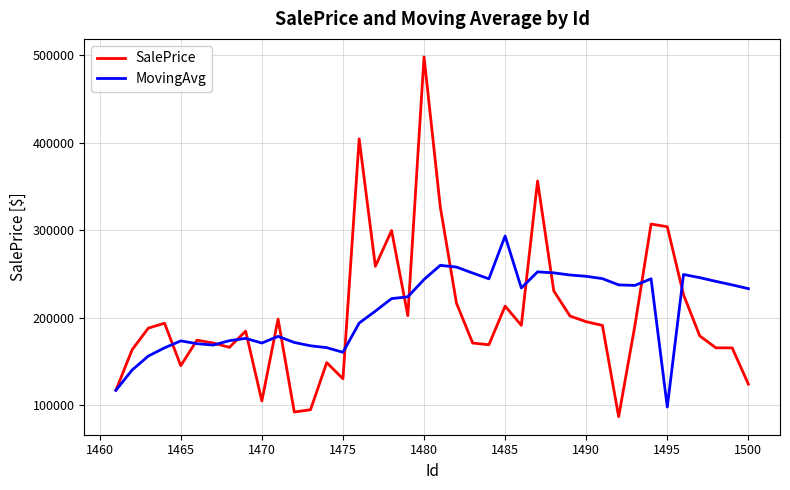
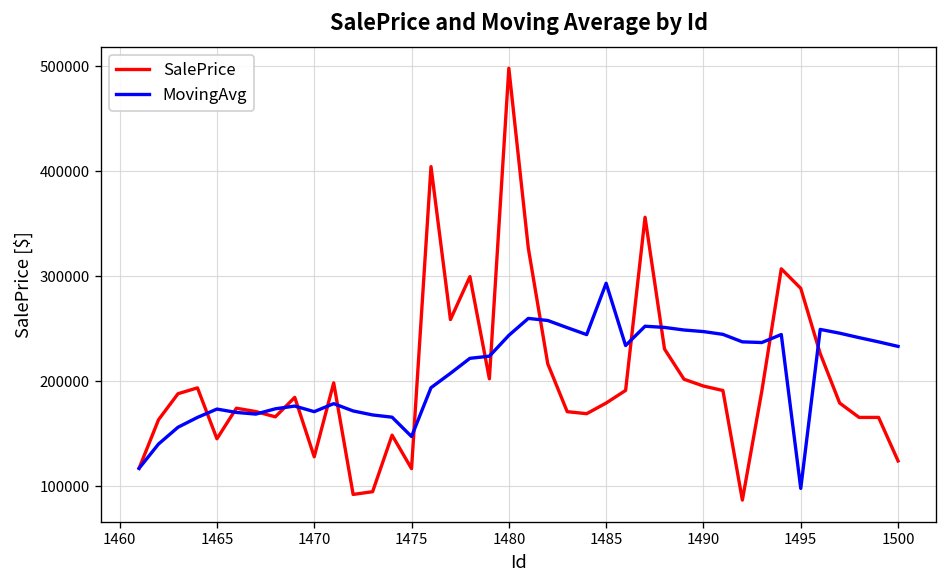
SalePrice, 1470: 110000 -> 130000
SalePrice, 1475: 130000 -> 120000
MovingAvg, 1475: 160000 -> 150000
SalePrice, 1485: 210000 -> 180000
SalePrice, 1495: 300000 -> 290000
